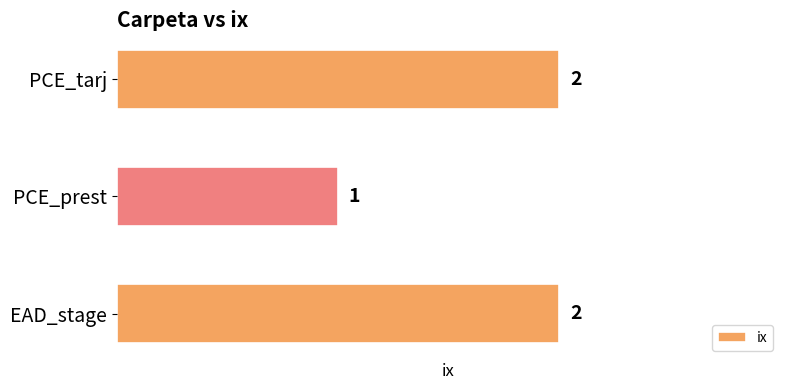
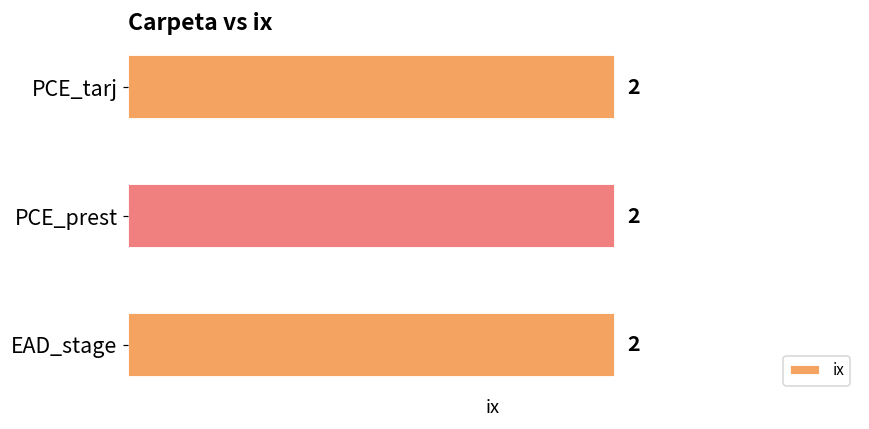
PCE_prest: 1 -> 2
